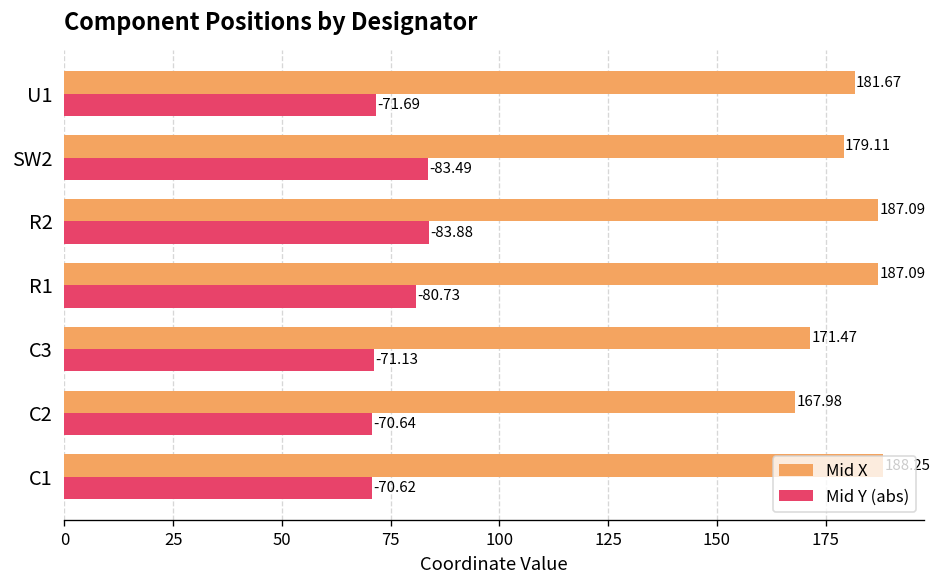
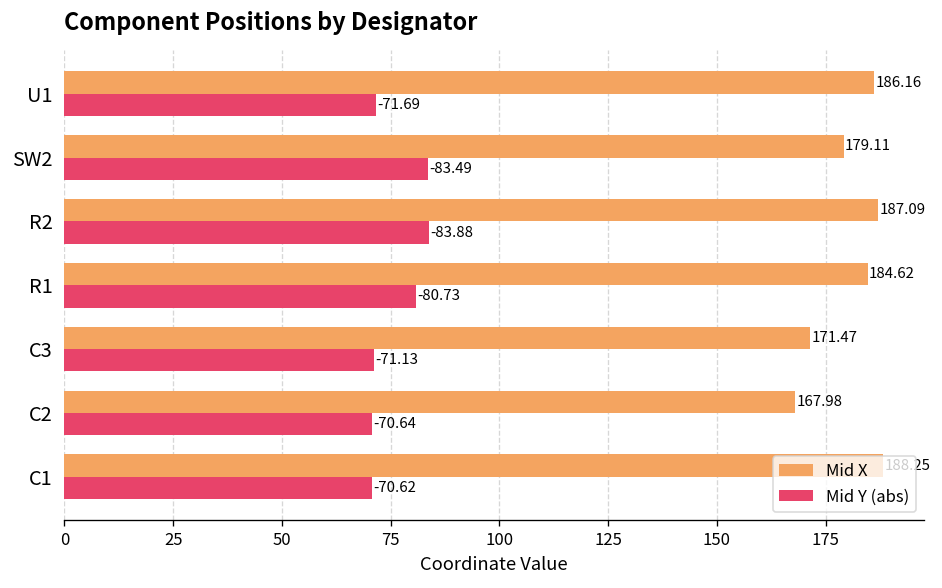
Mid X, U1: 181.67 -> 186.16
Mid X, R1: 187.09 -> 184.62
